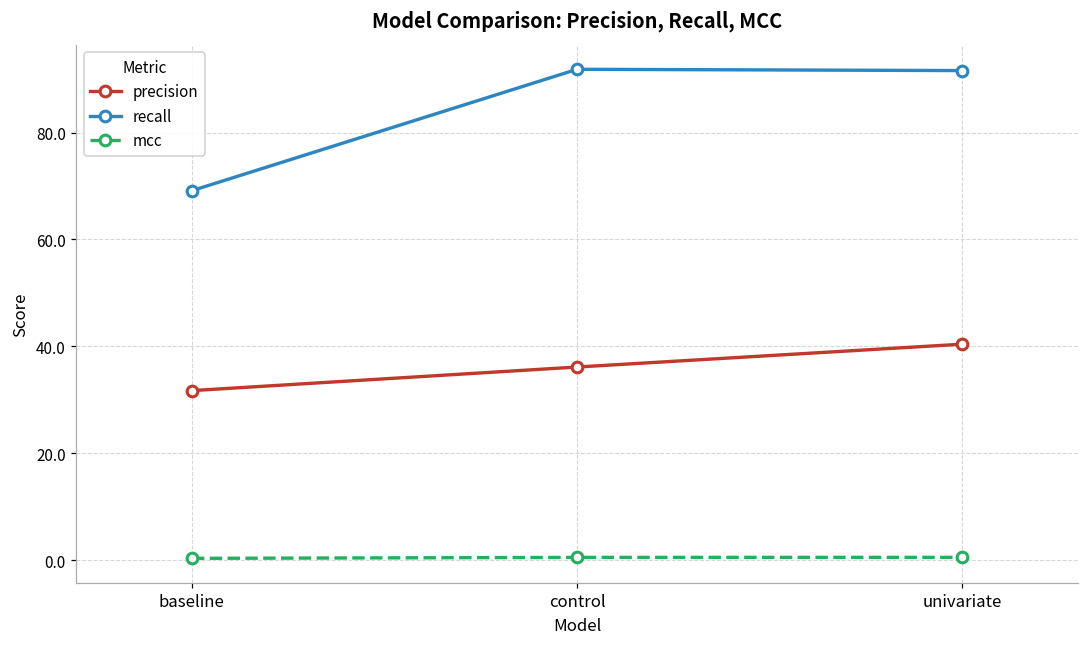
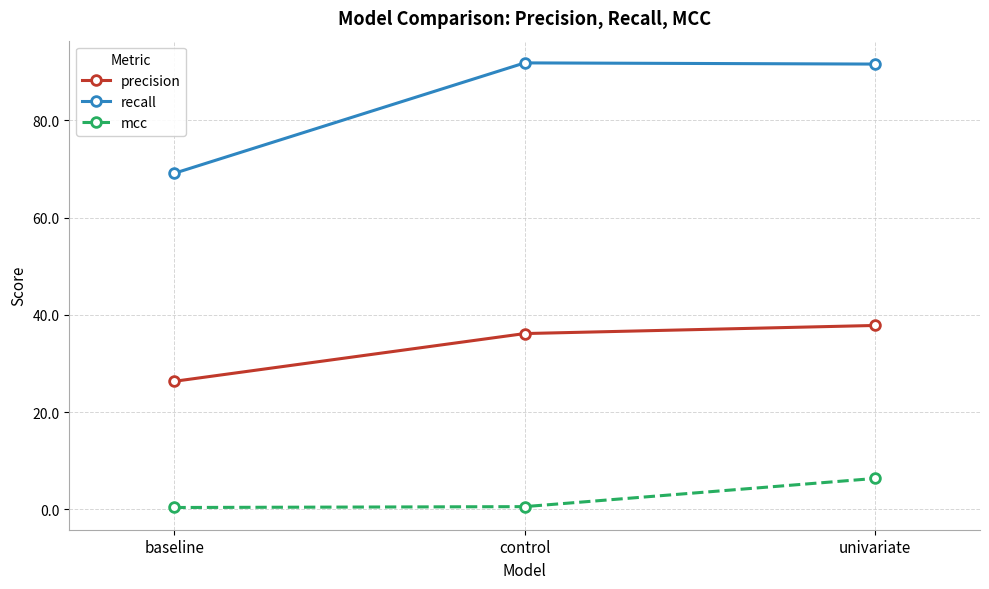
precision, baseline: 32 -> 26
precision, univariate: 40 -> 38
mcc, univariate: 1 -> 6
